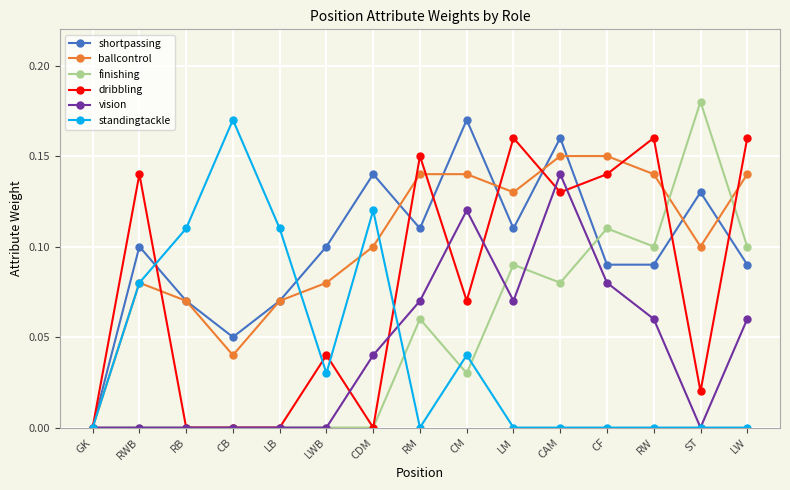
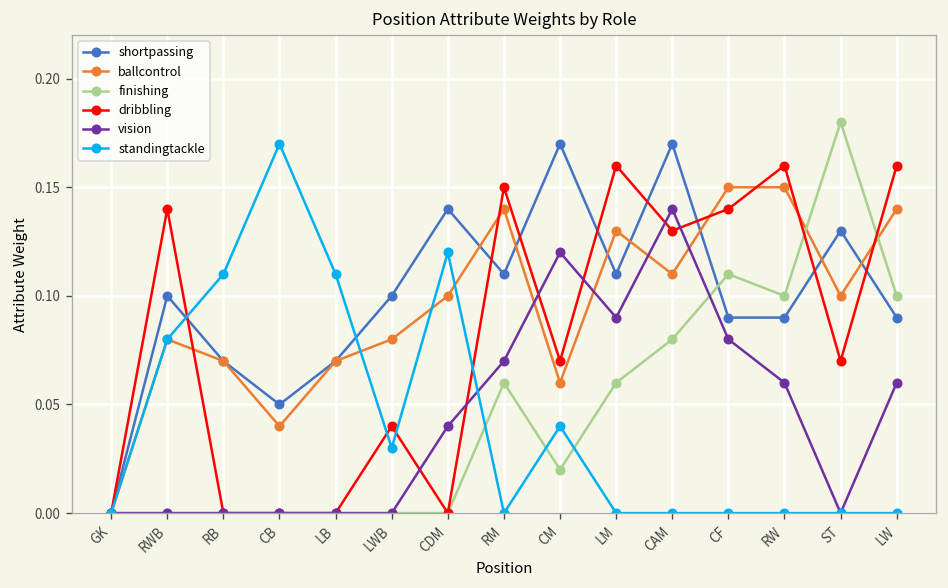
ballcontrol, CM: 0.14 -> 0.06
finishing, CM: 0.03 -> 0.02
finishing, LM: 0.09 -> 0.06
vision, LM: 0.07 -> 0.09
shortpassing, CAM: 0.16 -> 0.17
ballcontrol, CAM: 0.15 -> 0.11
ballcontrol, RW: 0.14 -> 0.15
dribbling, ST: 0.02 -> 0.07
